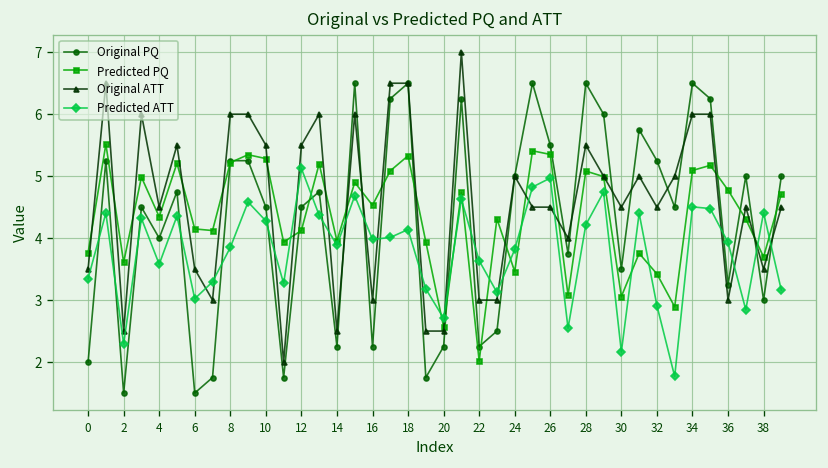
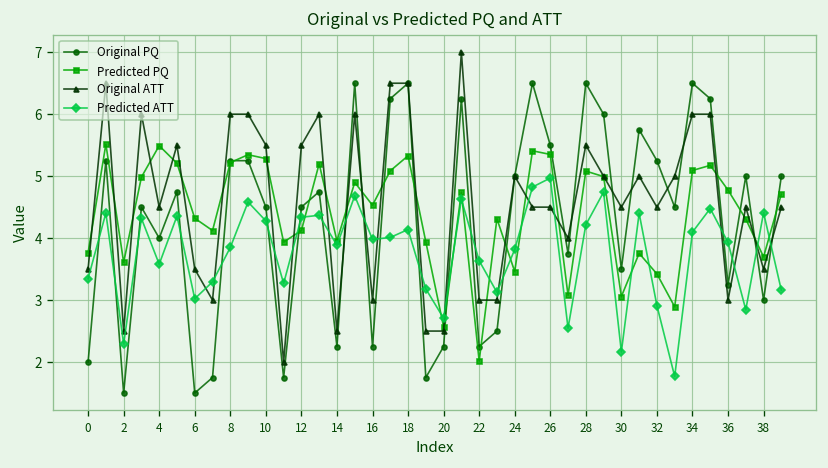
Predicted PQ, 4: 4.3 -> 5.5
Predicted PQ, 6: 4.1 -> 4.3
Predicted ATT, 12: 5.1 -> 4.3
Predicted ATT, 34: 4.5 -> 4.1
